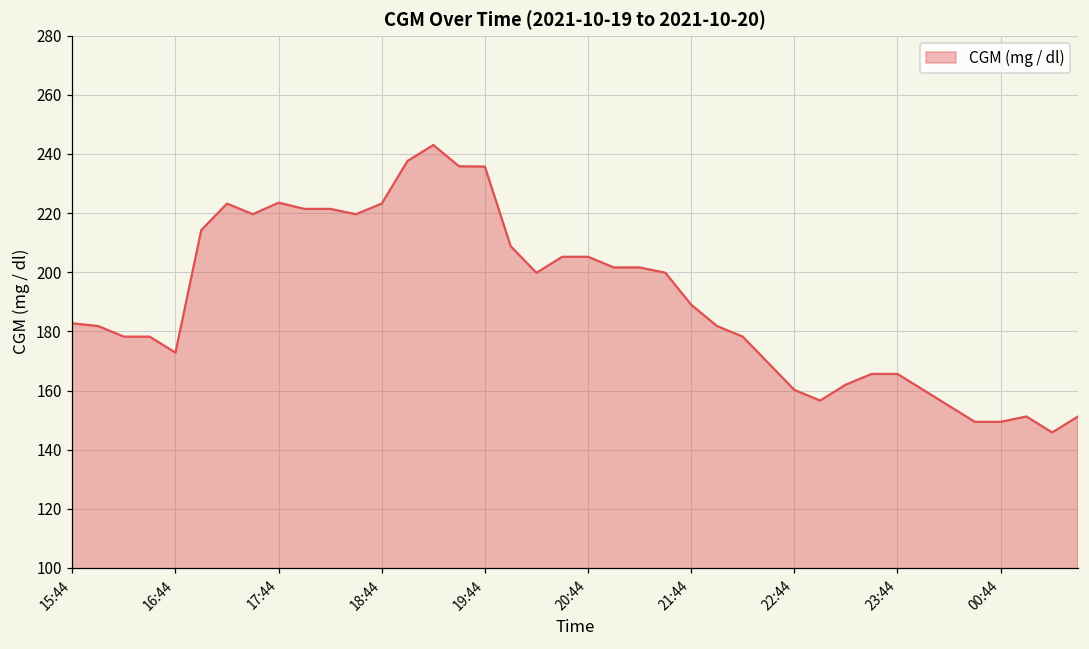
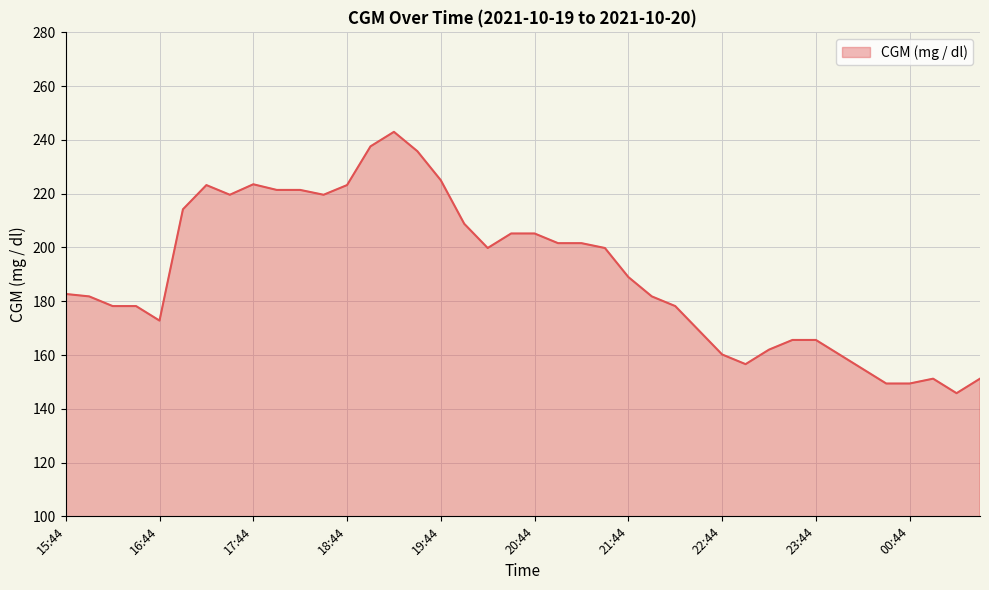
19:44: 236 -> 225
